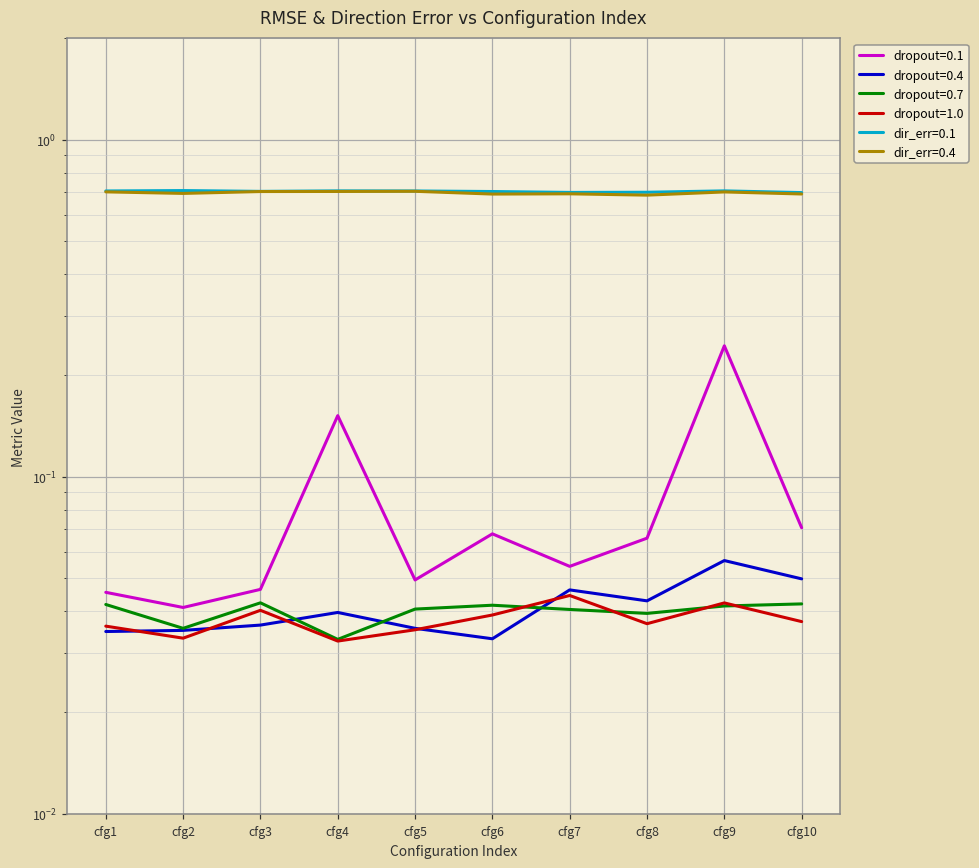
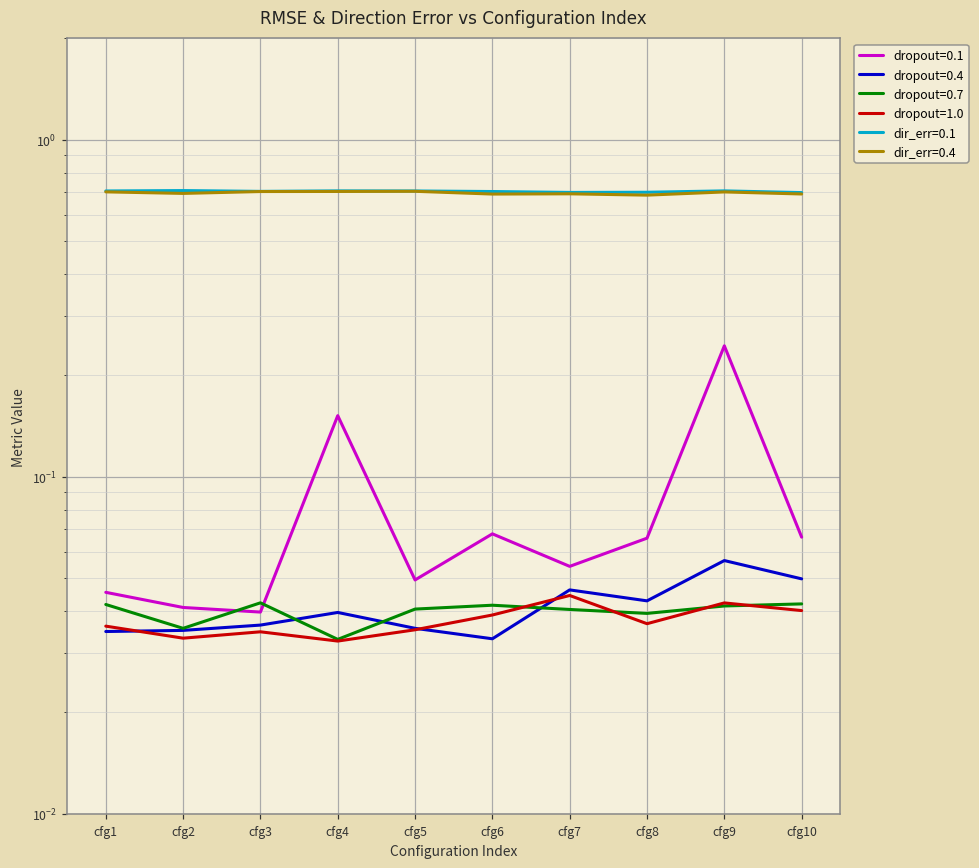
dropout=0.1, cfg3: 0.046 -> 0.040
dropout=1.0, cfg3: 0.040 -> 0.035
dropout=0.1, cfg10: 0.071 -> 0.066
dropout=1.0, cfg10: 0.037 -> 0.040
